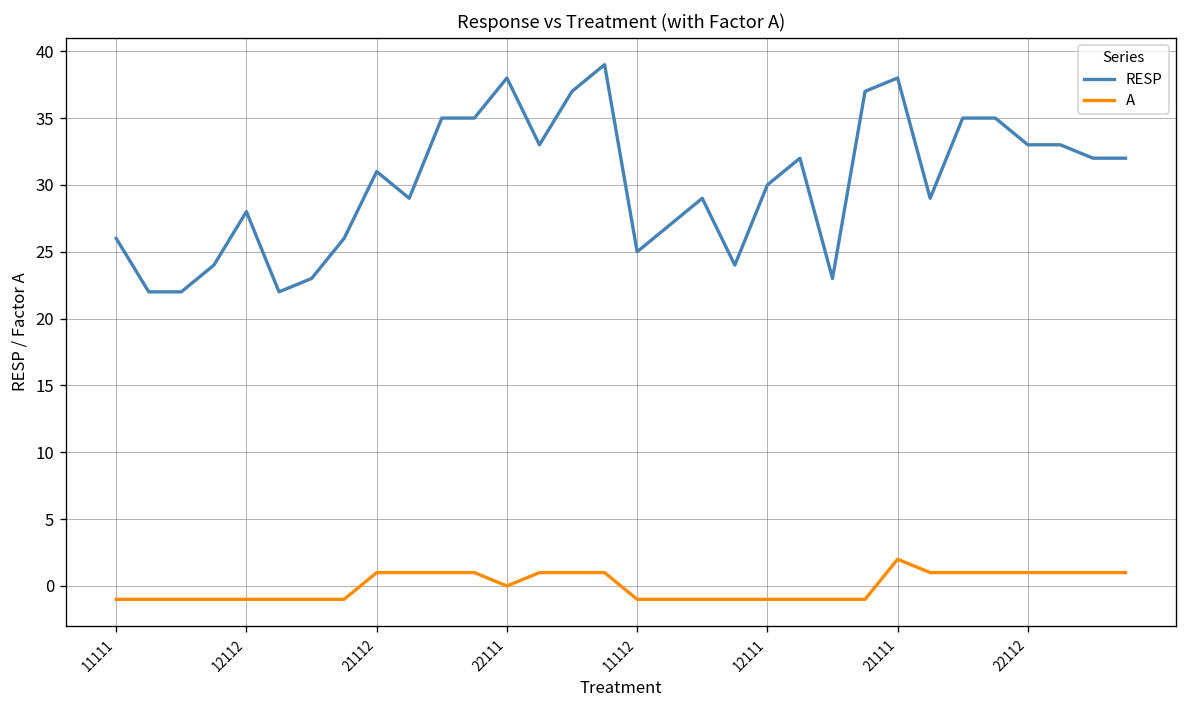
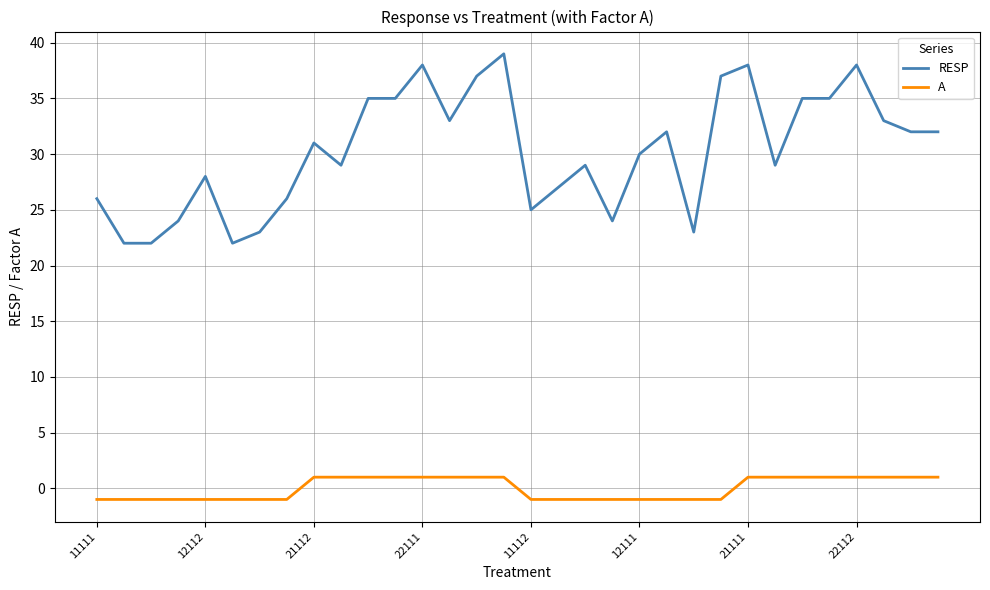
A, 22111: 0 -> 1
A, 21111: 2 -> 1
RESP, 22112: 33 -> 38
